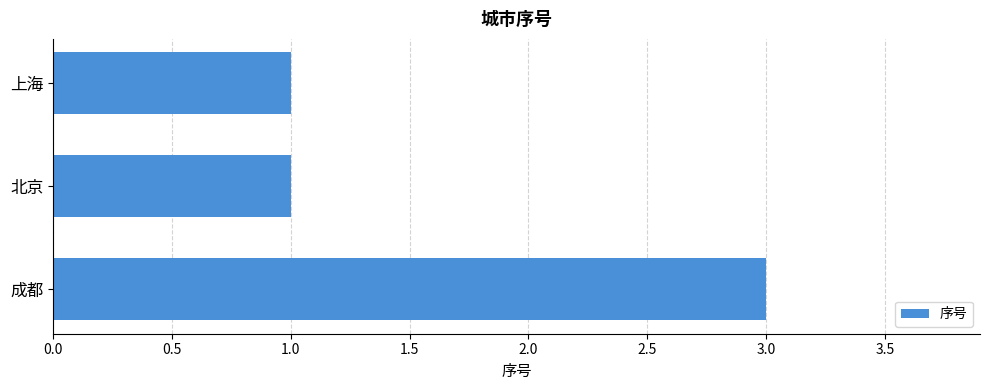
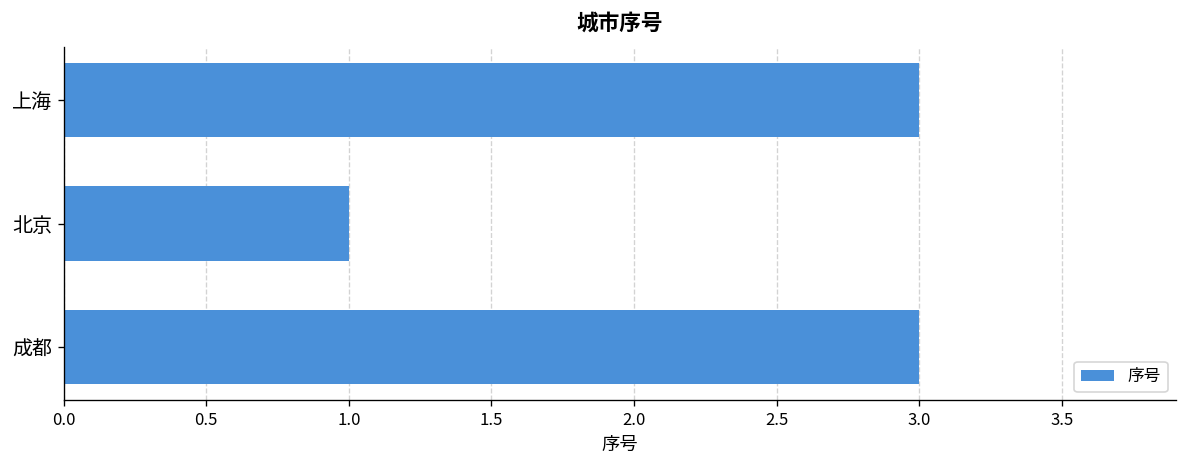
上海: 1 -> 3
